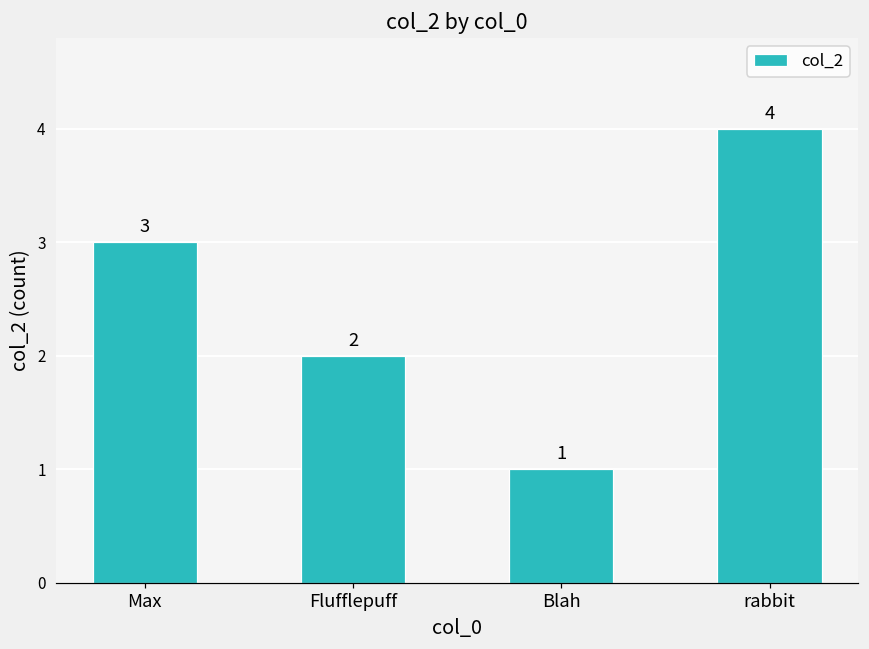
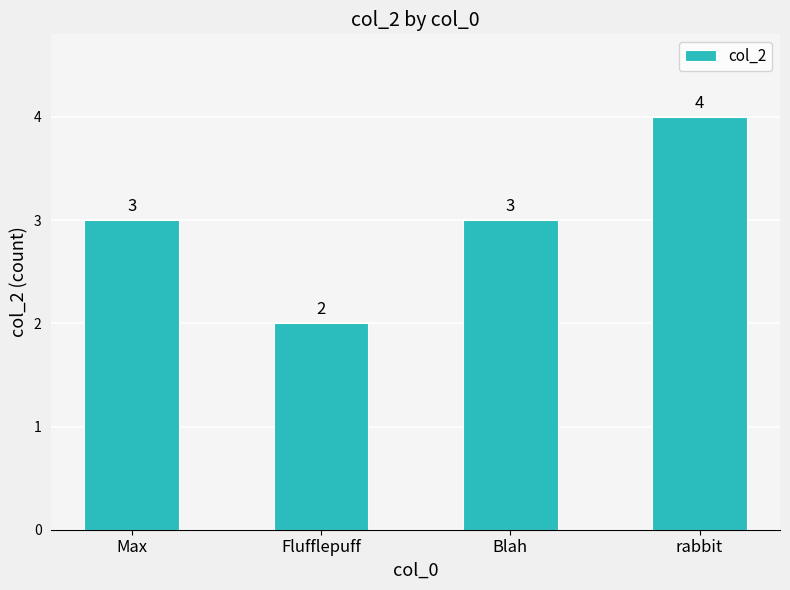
Blah: 1 -> 3
